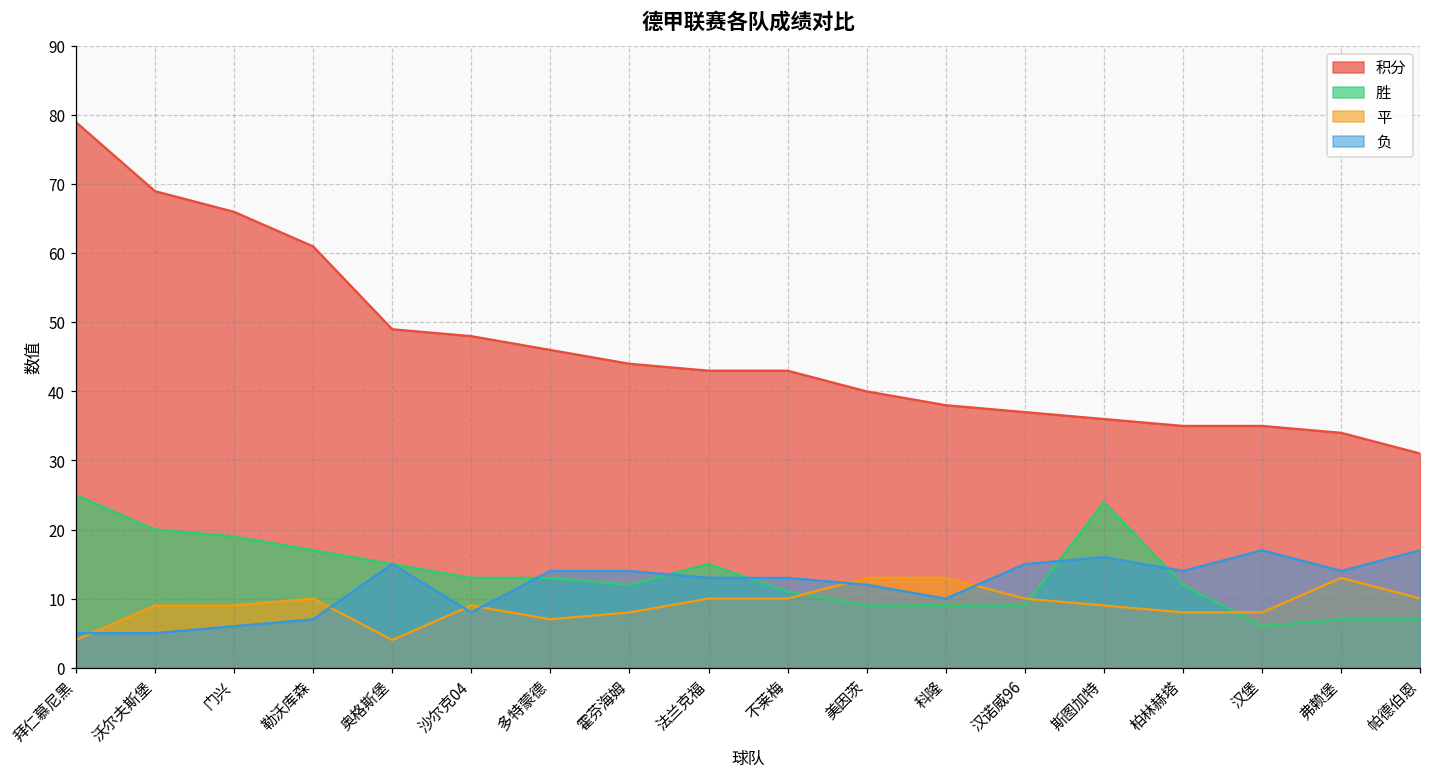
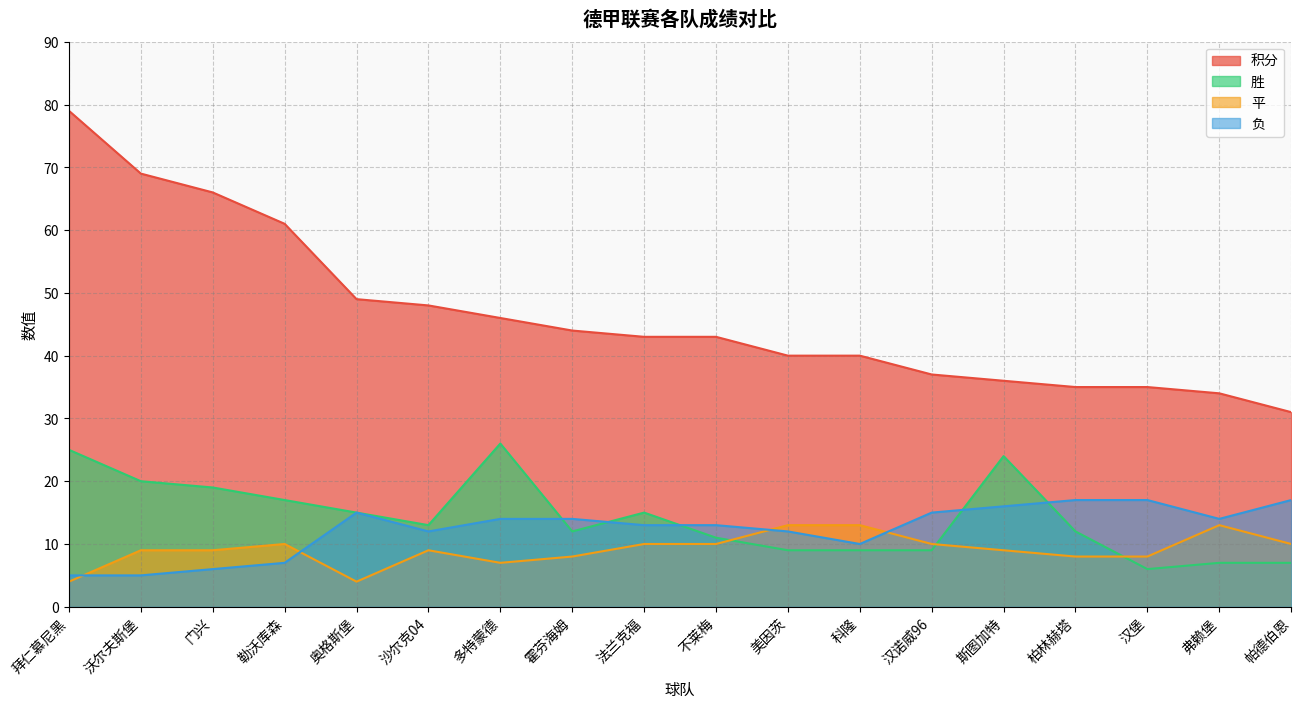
负, 沙尔克04: 8 -> 12
胜, 多特蒙德: 13 -> 26
积分, 科隆: 38 -> 40
负, 柏林赫塔: 14 -> 17
